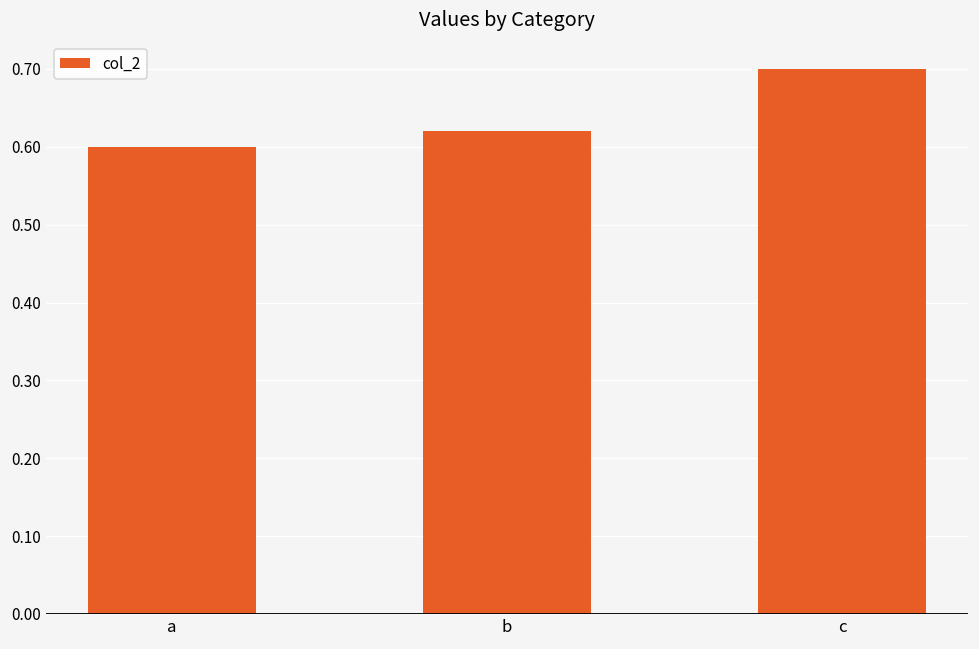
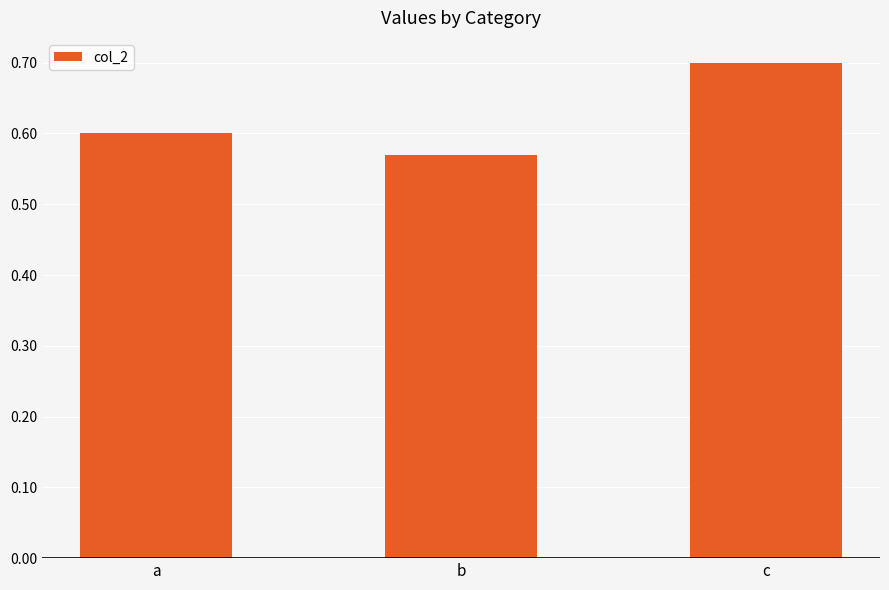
b: 0.62 -> 0.57
